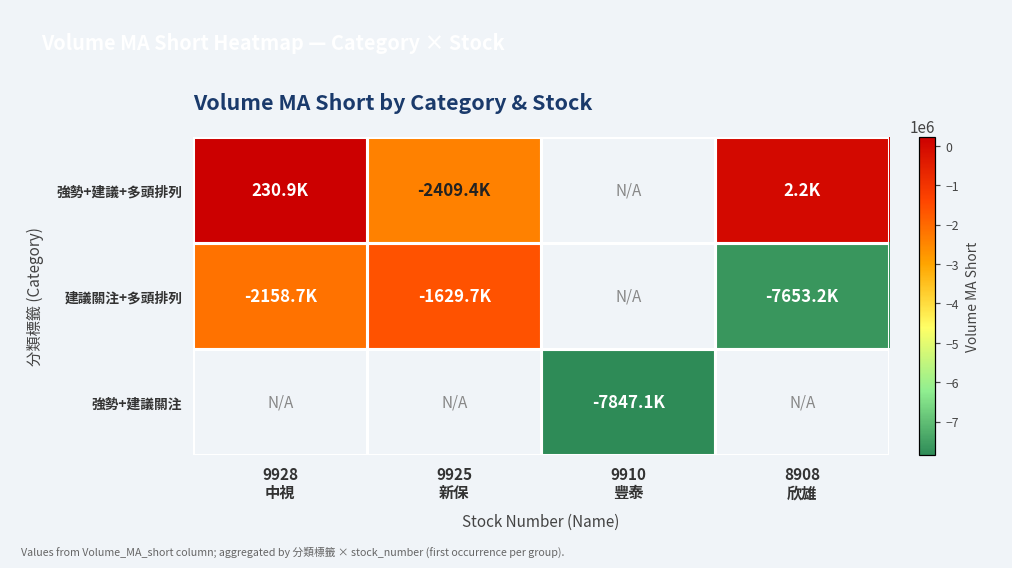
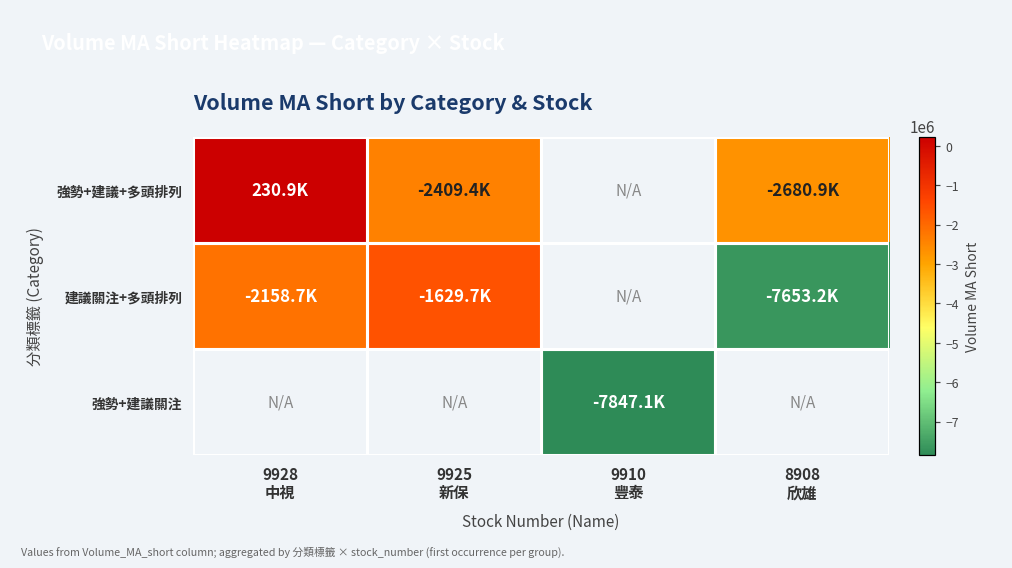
強勢+建議+多頭排列, 8908 欣雄: 2.2K -> -2680.9K
